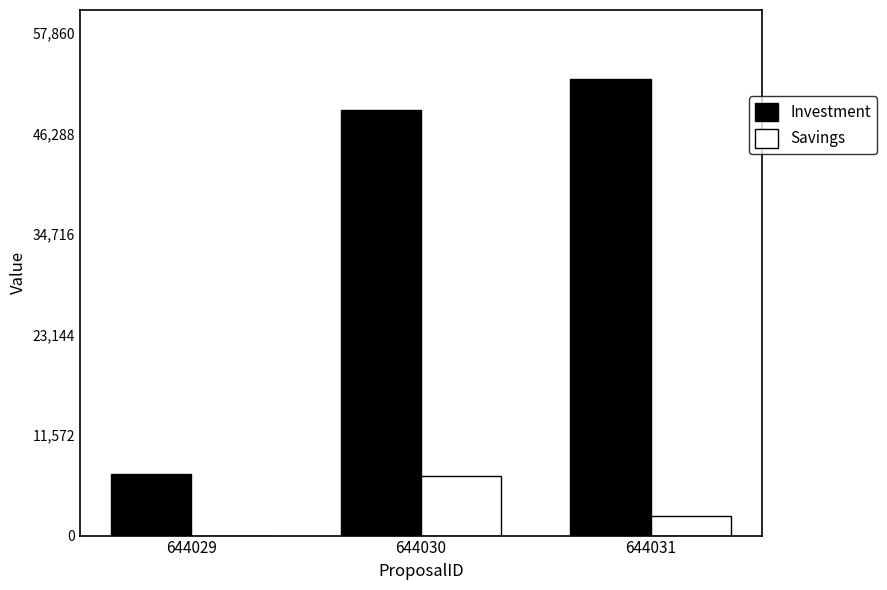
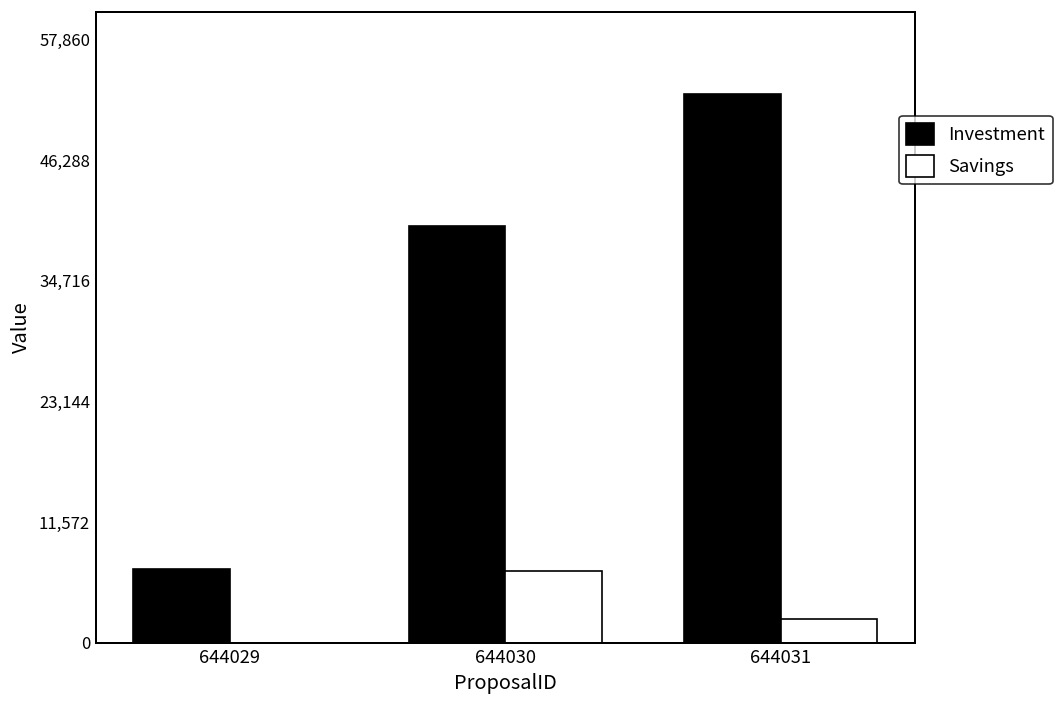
Investment, 644030: 49,000 -> 40,000
